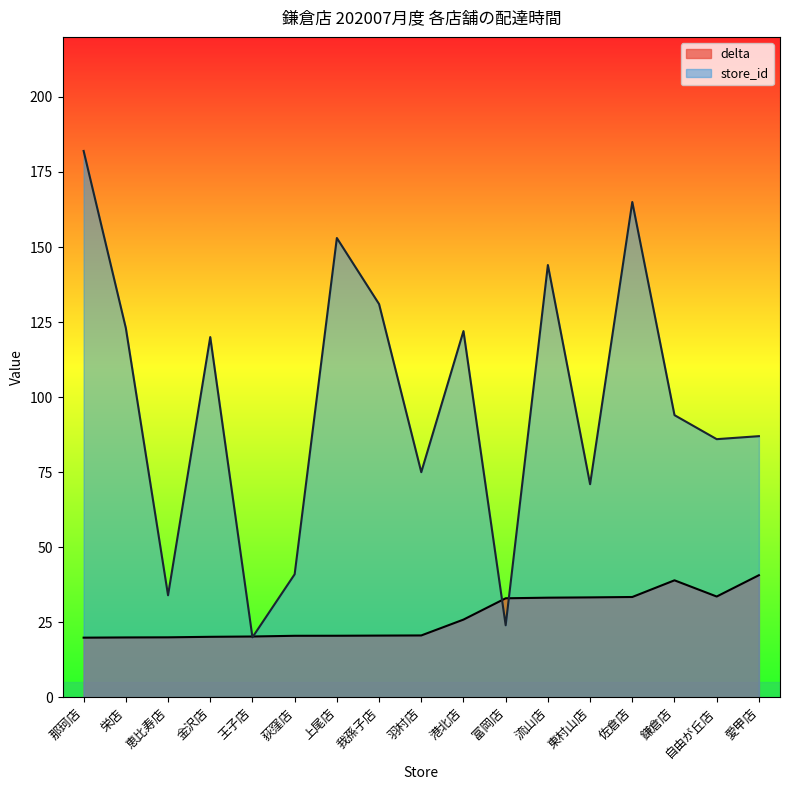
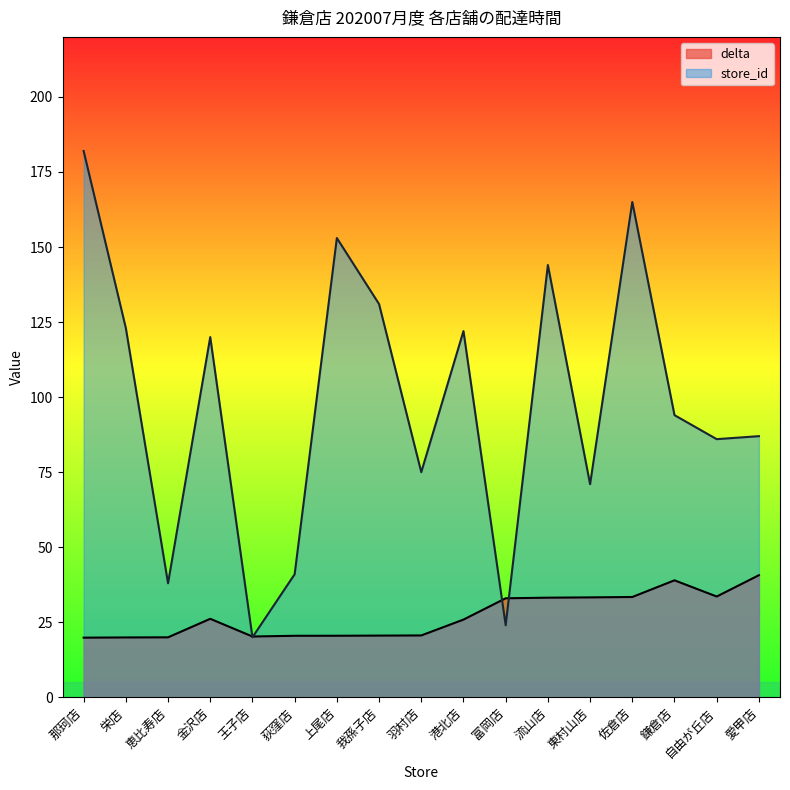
store_id, 恵比寿店: 34 -> 38
delta, 金沢店: 20 -> 26
